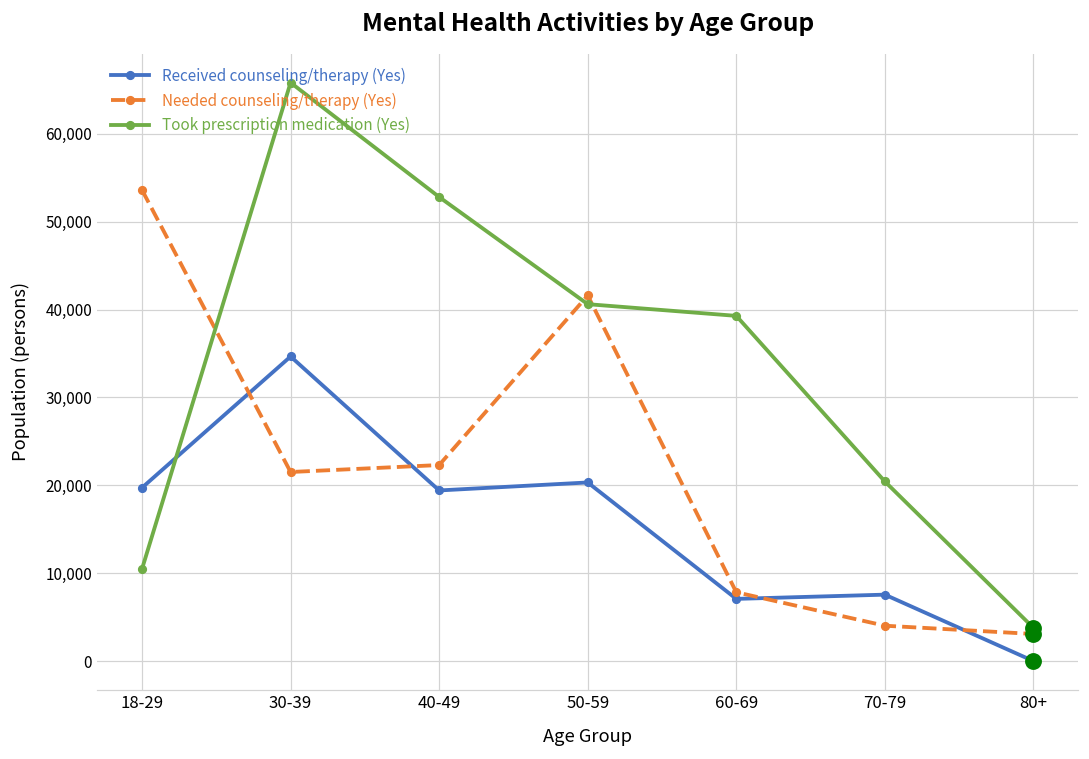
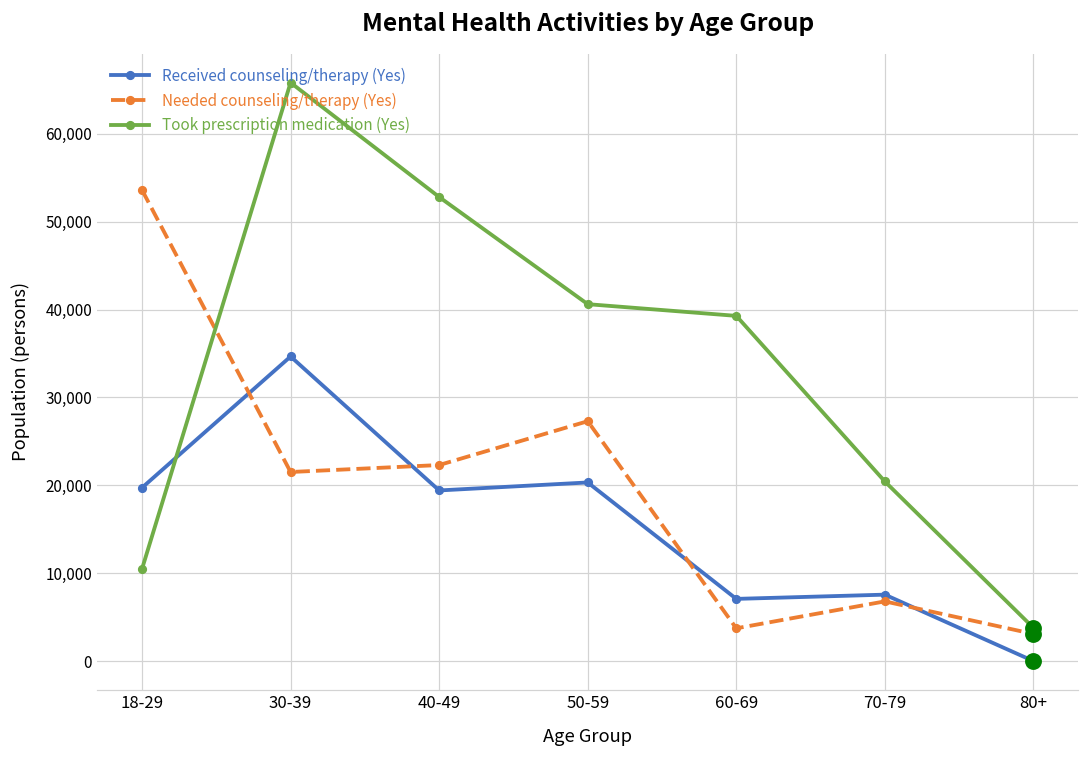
Needed counseling/therapy (Yes), 50-59: 42,000 -> 27,000
Needed counseling/therapy (Yes), 60-69: 8,000 -> 4,000
Needed counseling/therapy (Yes), 70-79: 4,000 -> 7,000
